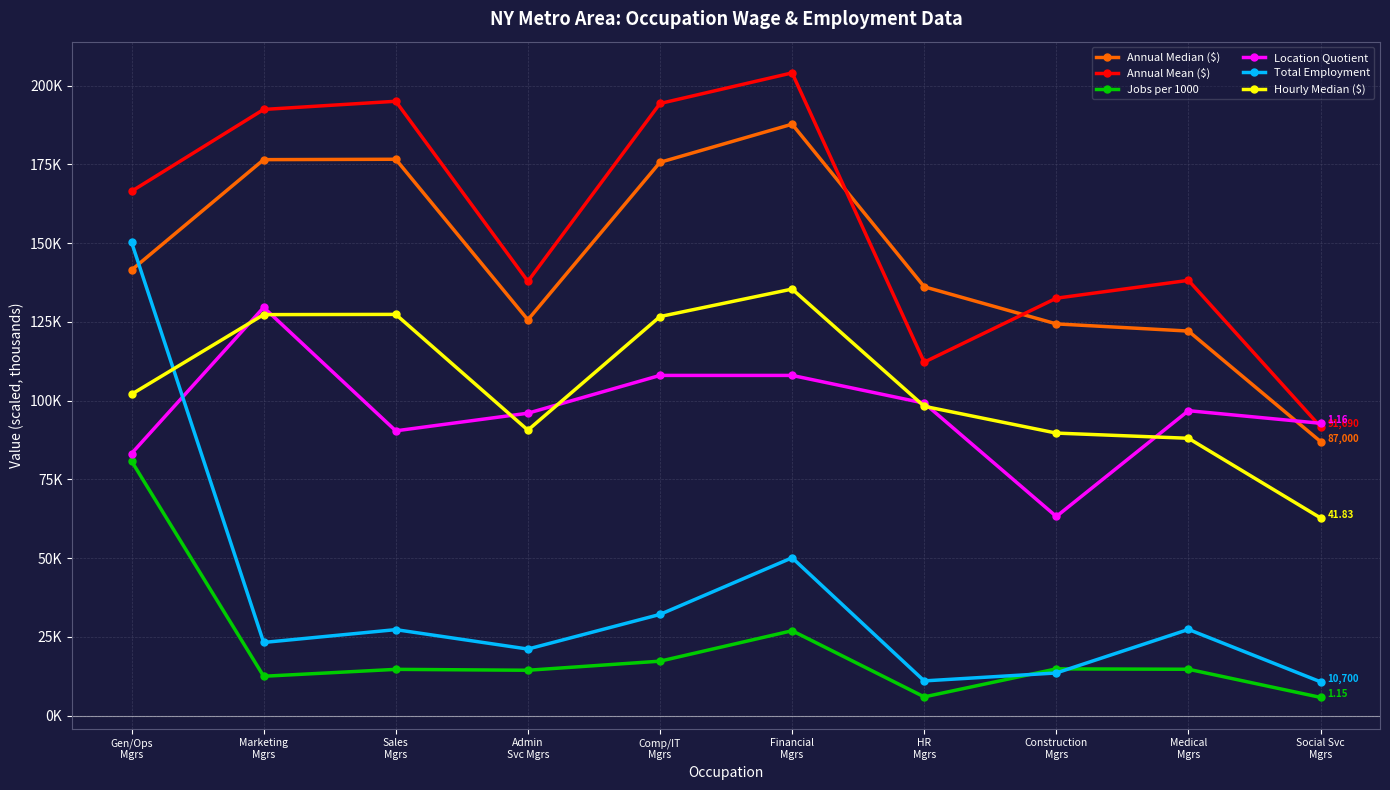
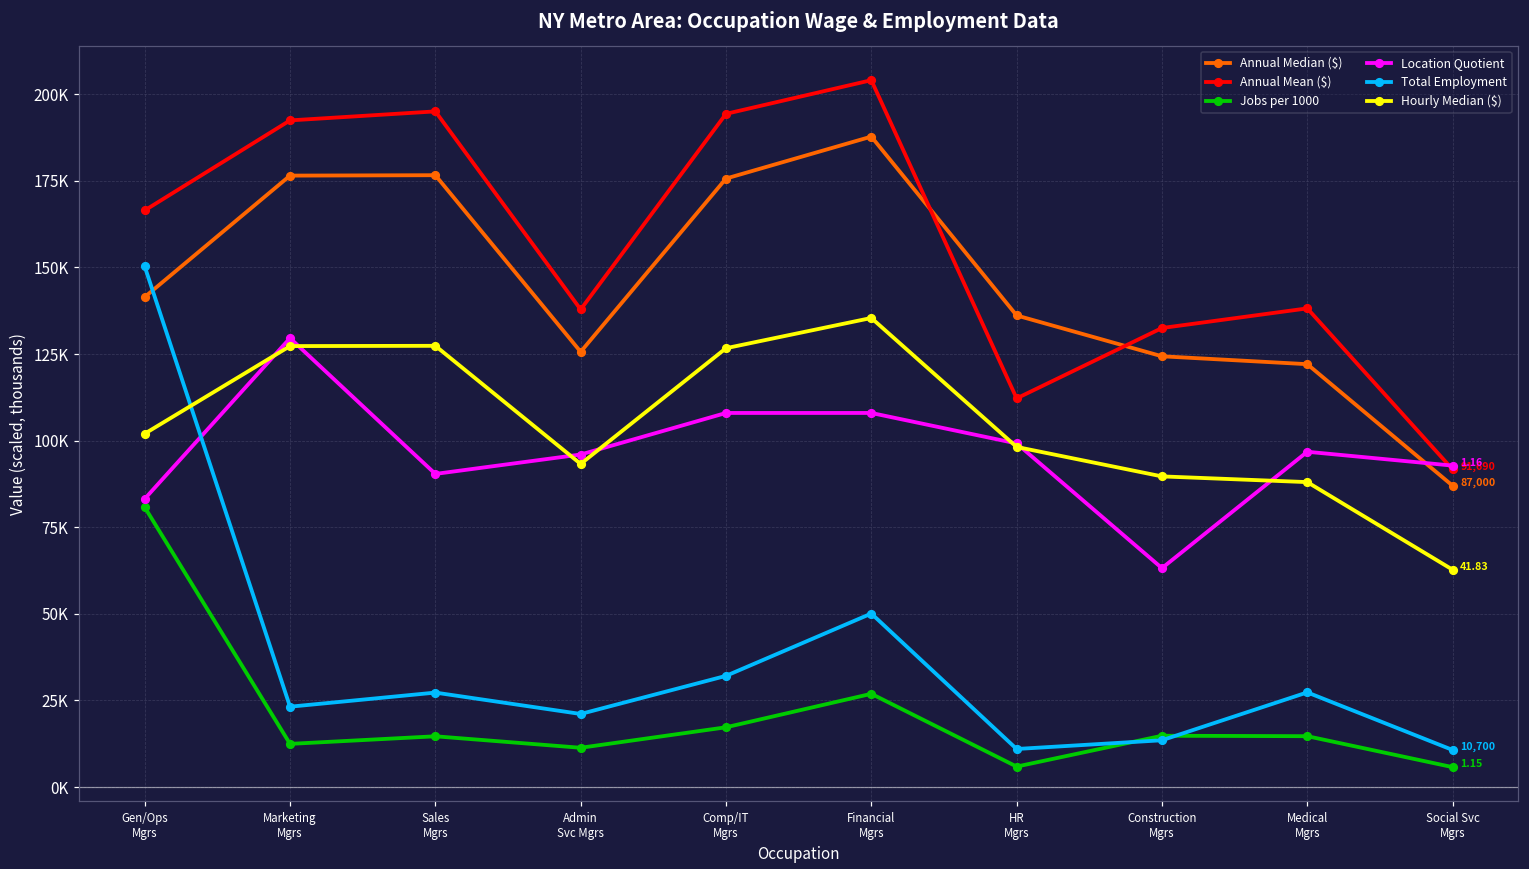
Jobs per 1000, Admin Svc Mgrs: 14000 -> 11000
Hourly Median ($), Admin Svc Mgrs: 91000 -> 93000
